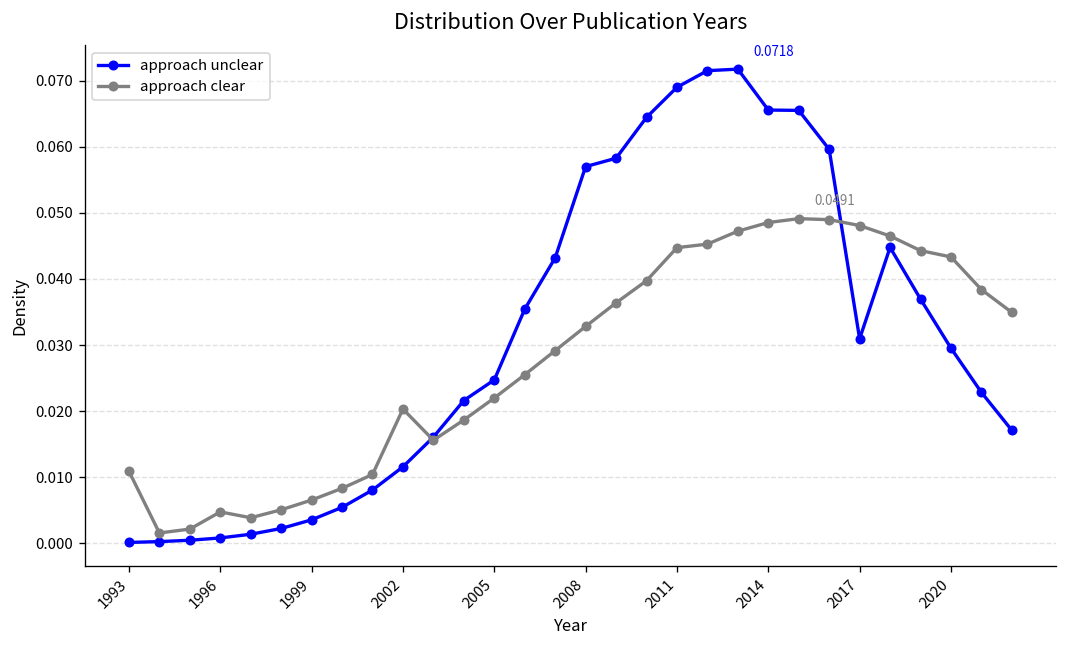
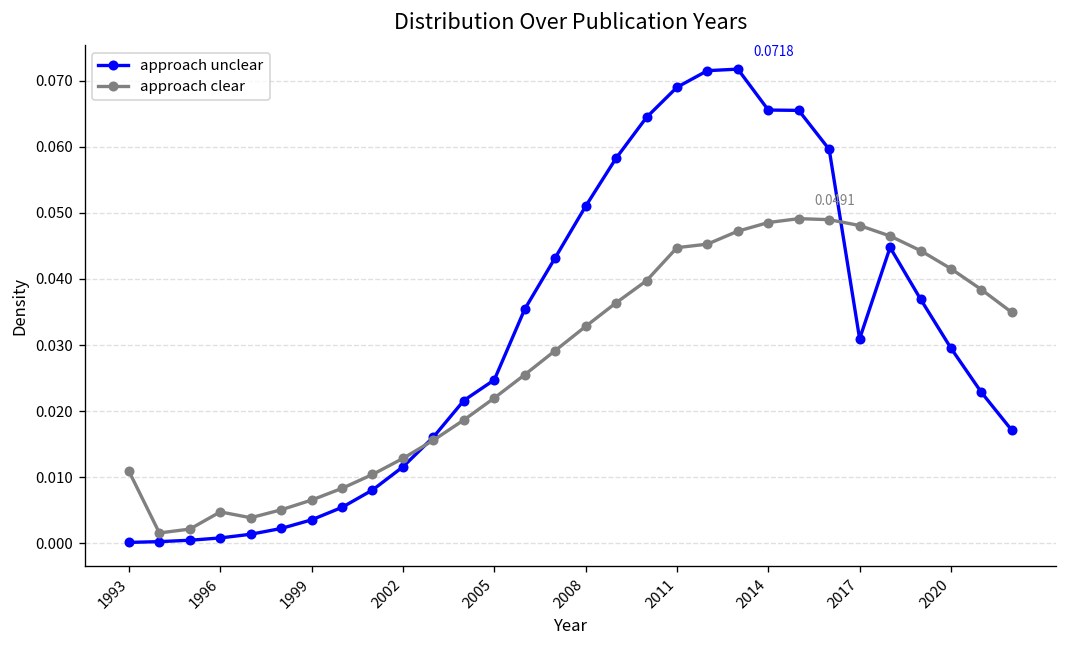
approach clear, 2002: 0.020 -> 0.013
approach unclear, 2008: 0.057 -> 0.051
approach clear, 2020: 0.043 -> 0.042
